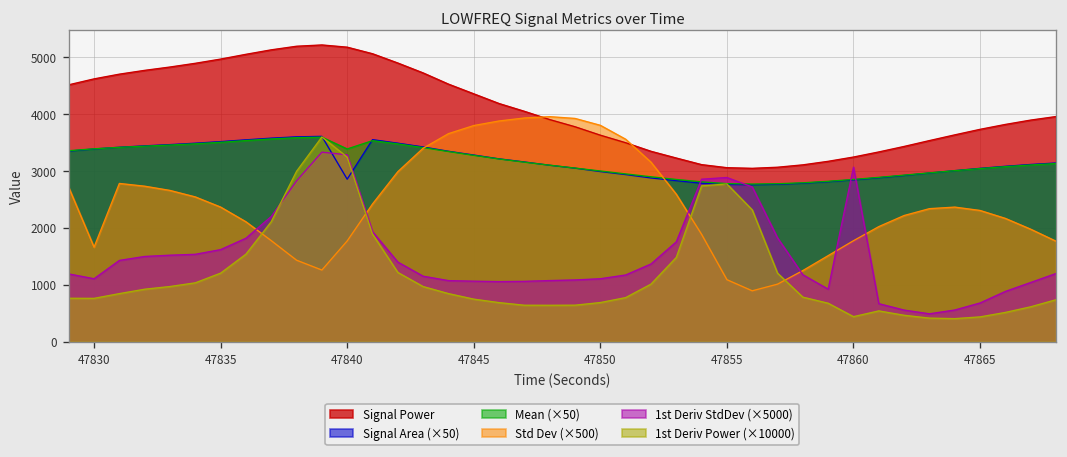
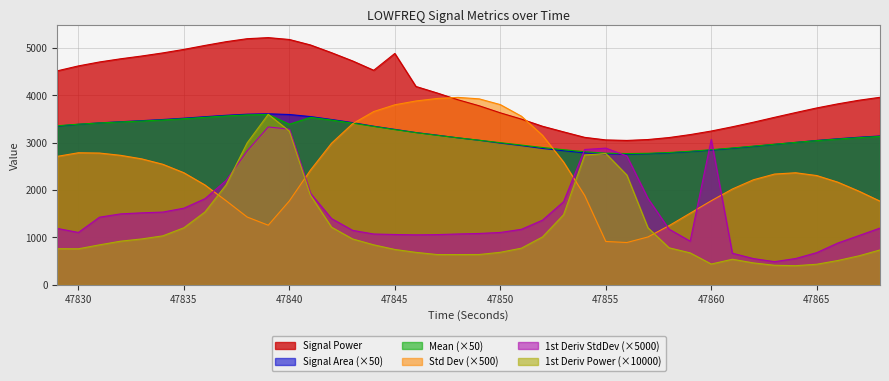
Std Dev (×500), 47830: 1700 -> 2800
Signal Area (×50), 47840: 2900 -> 3600
Signal Power, 47845: 4400 -> 4900
Std Dev (×500), 47855: 1100 -> 900
